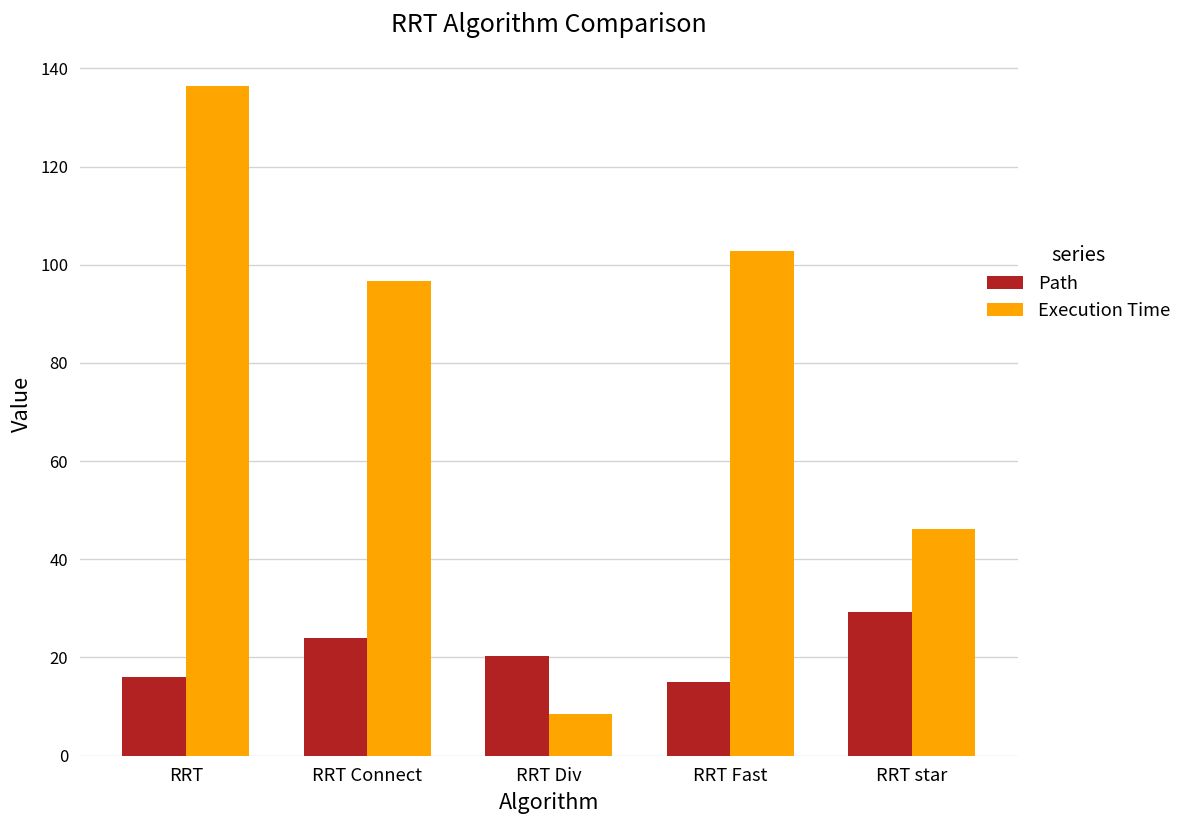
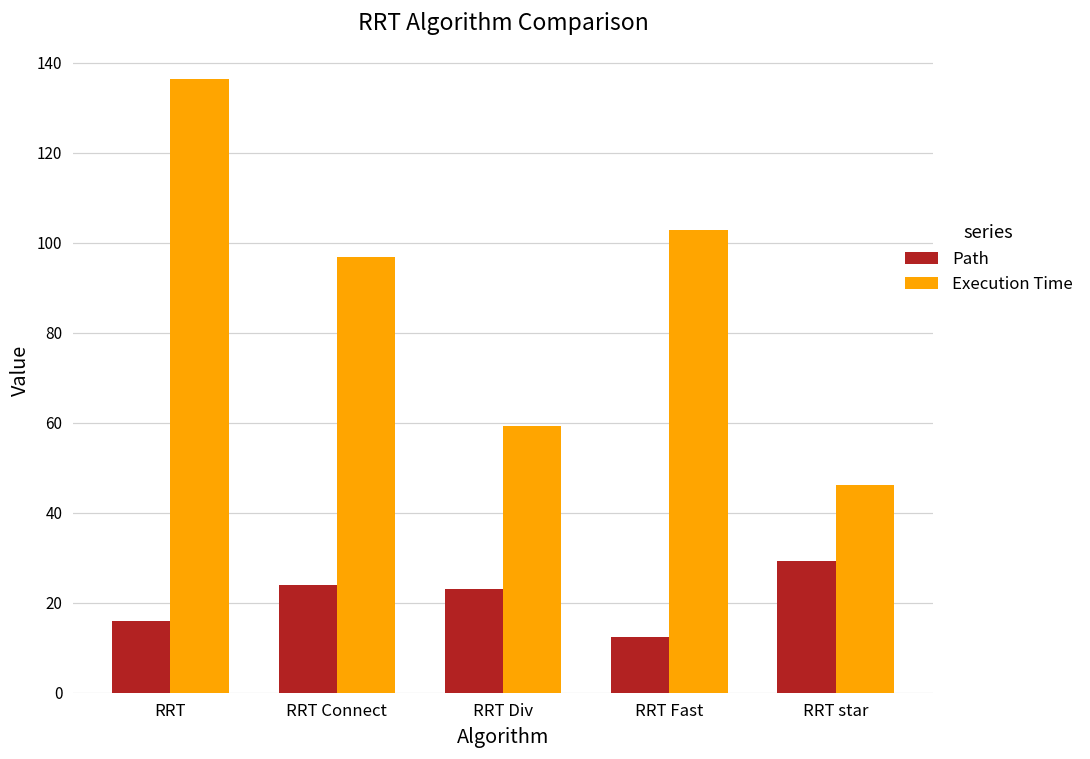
Path, RRT Div: 20 -> 23
Execution Time, RRT Div: 9 -> 59
Path, RRT Fast: 15 -> 12
